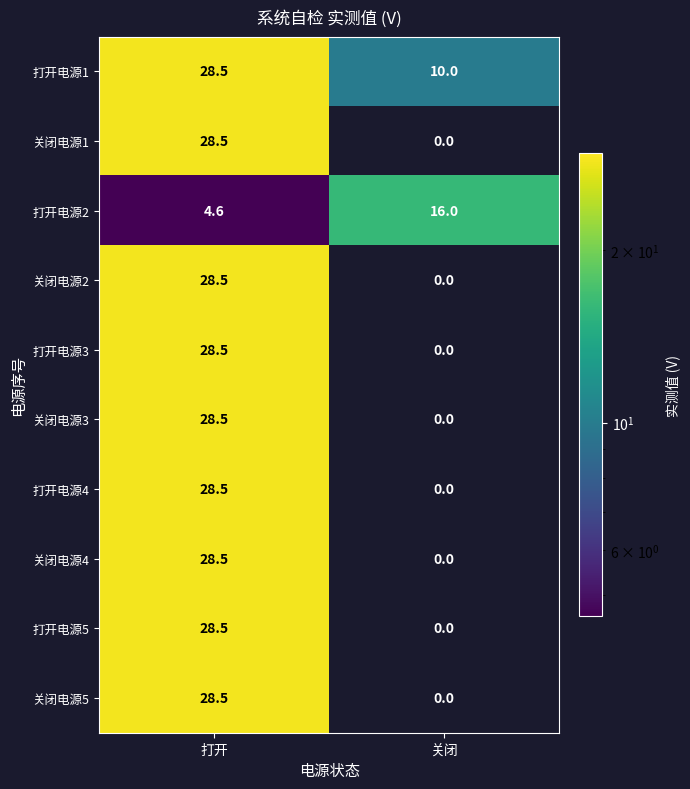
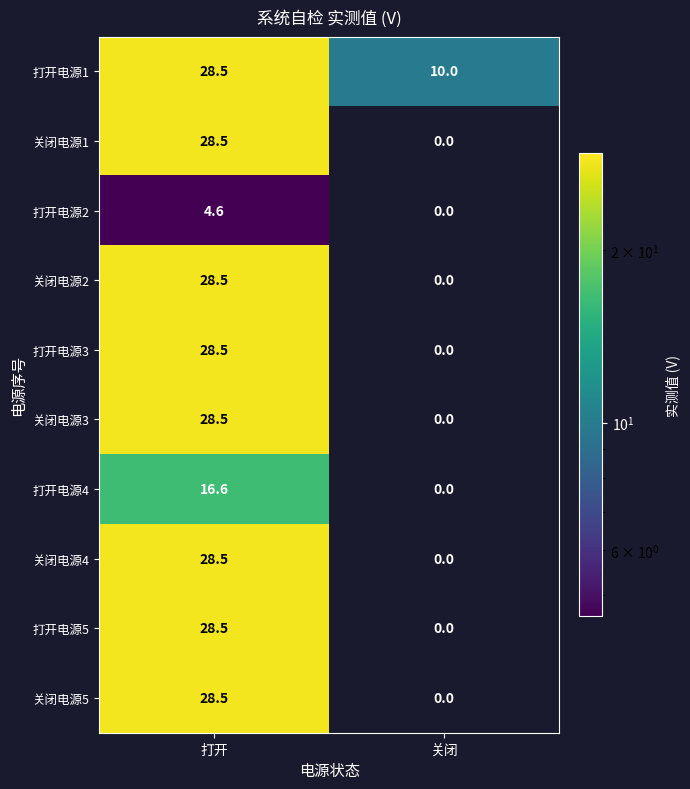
打开电源2, 关闭: 16.0 -> 0.0
打开电源4, 打开: 28.5 -> 16.6
